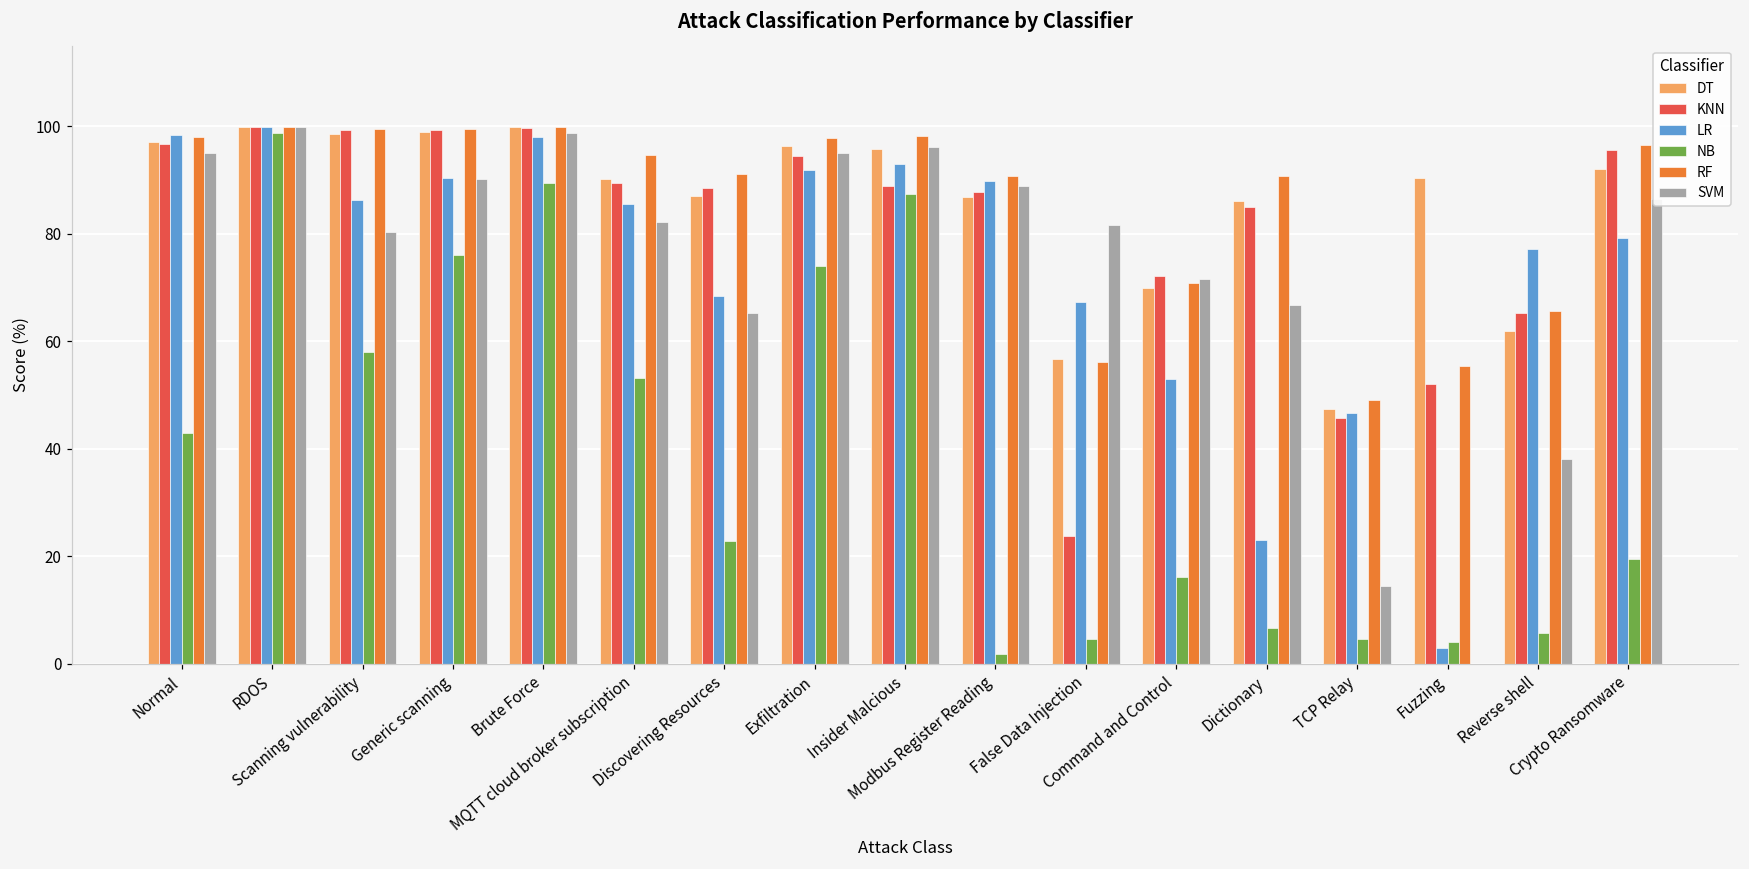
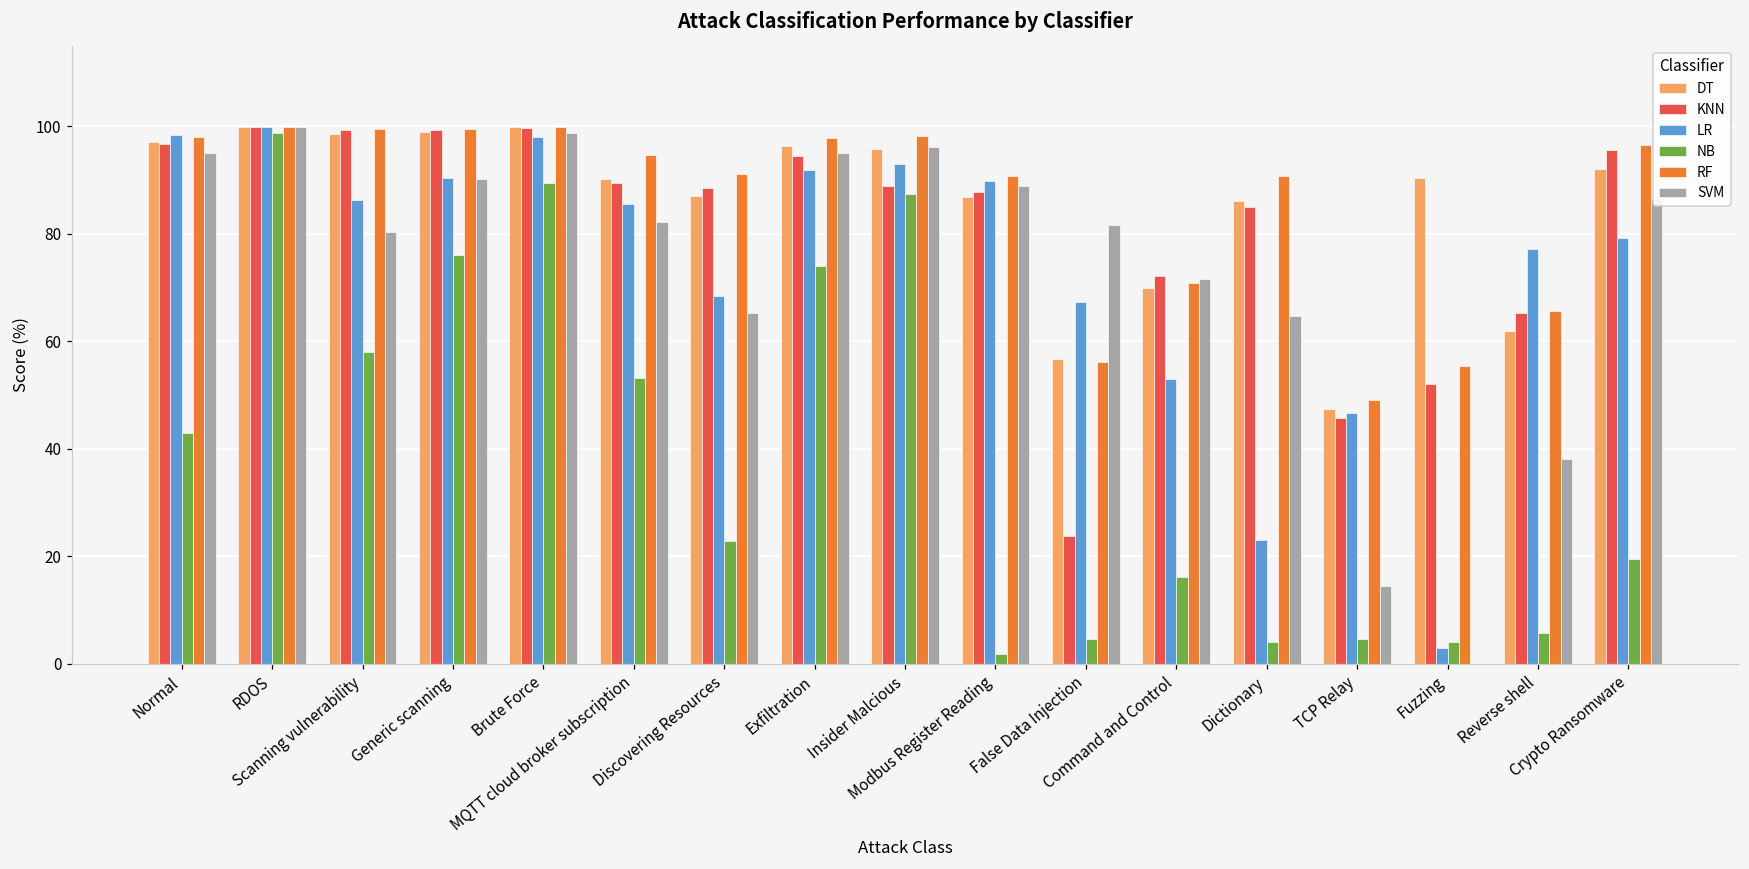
NB, Dictionary: 7 -> 4
SVM, Dictionary: 67 -> 65
